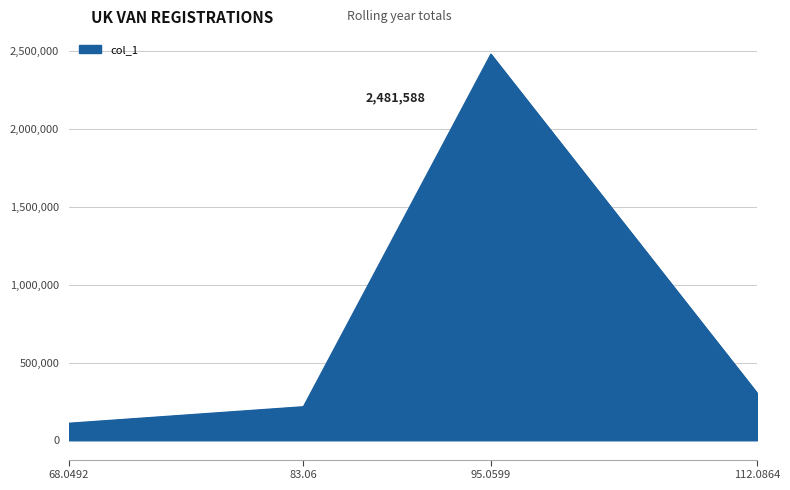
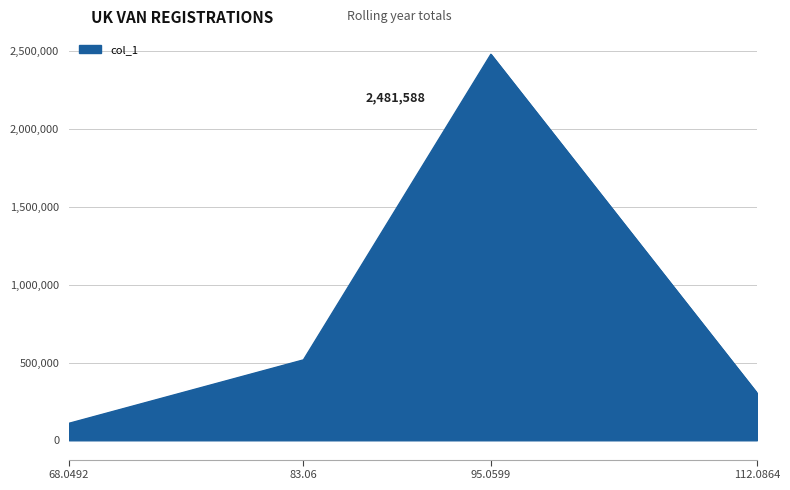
83.06: 220,000 -> 520,000
